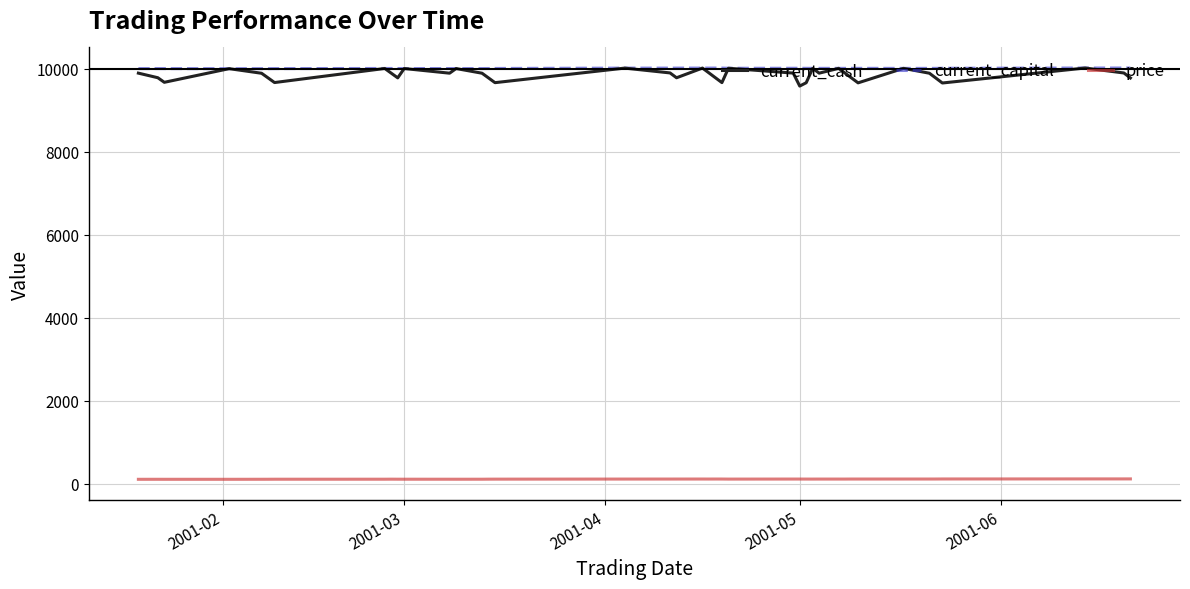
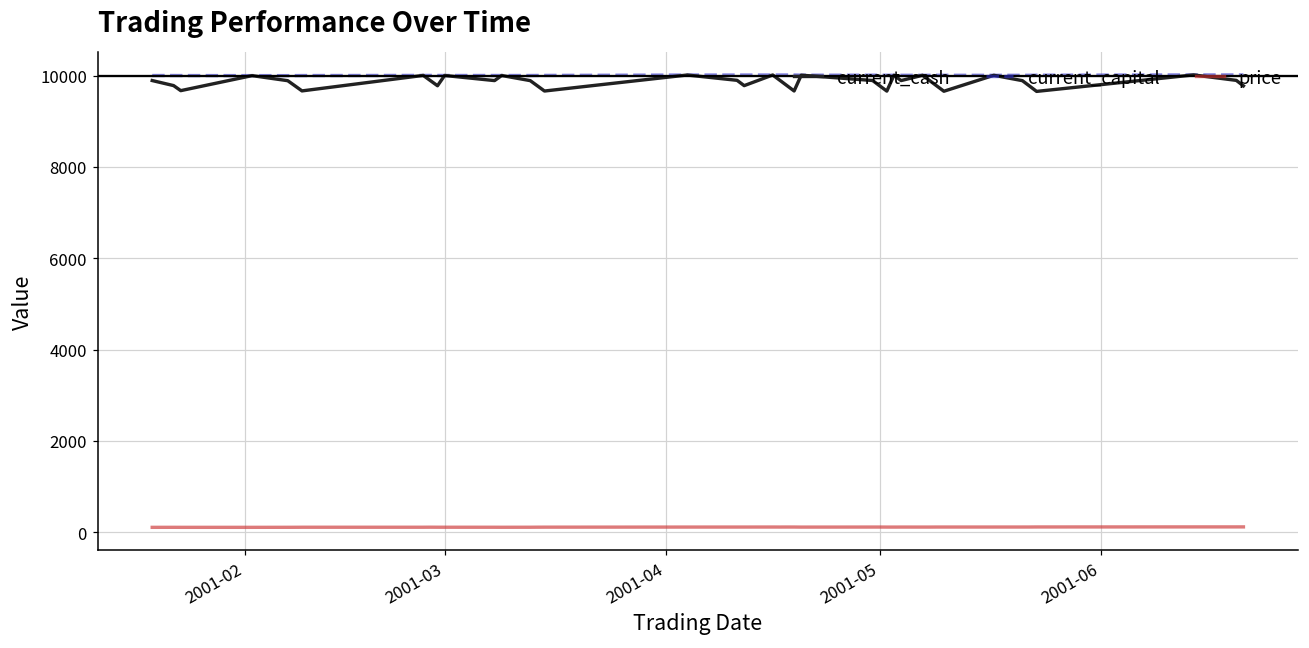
current_cash, 2001-05: 9600 -> 9800
